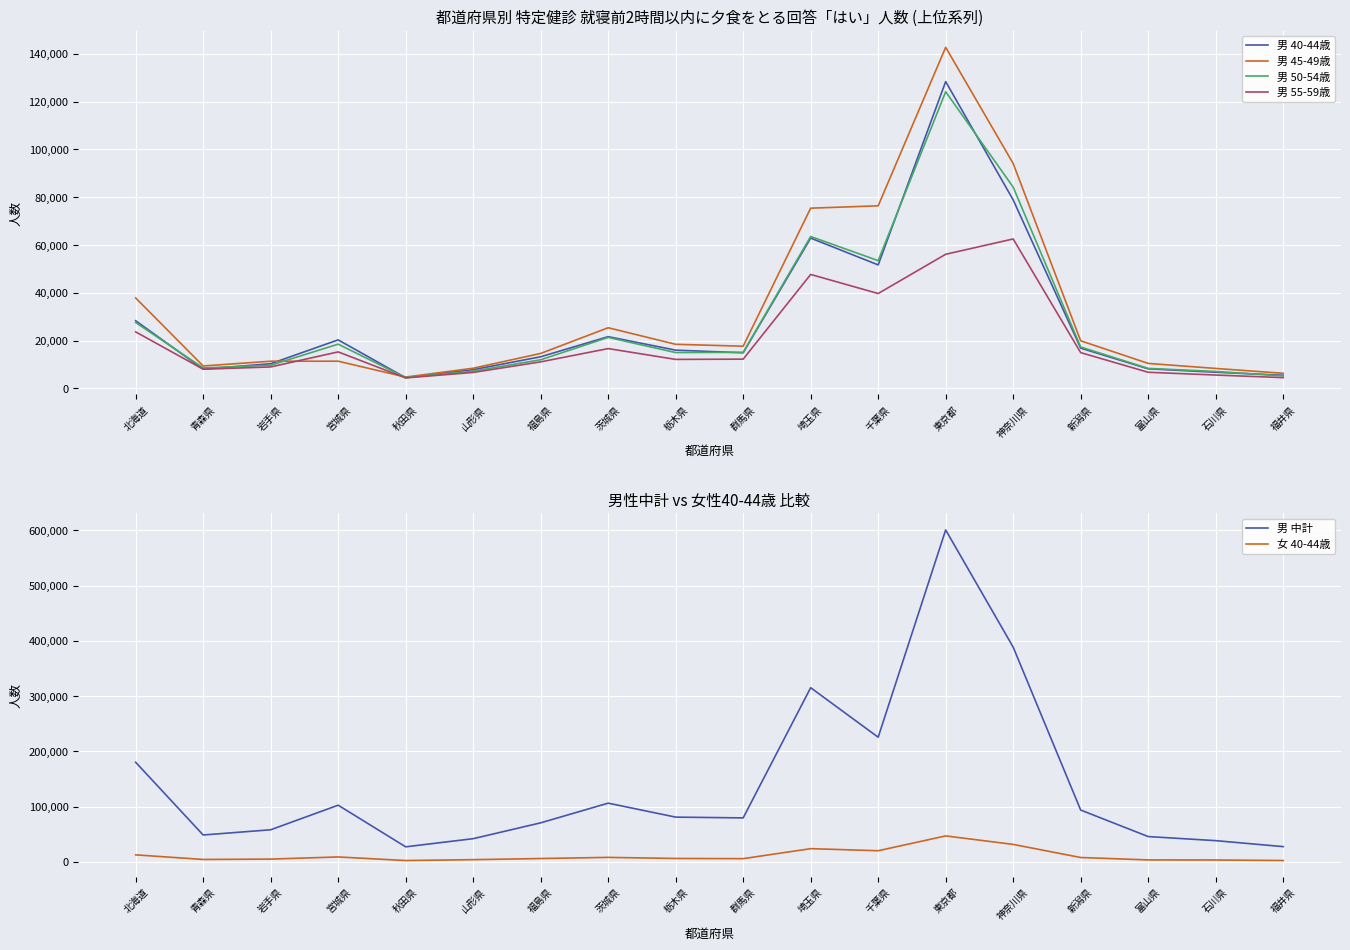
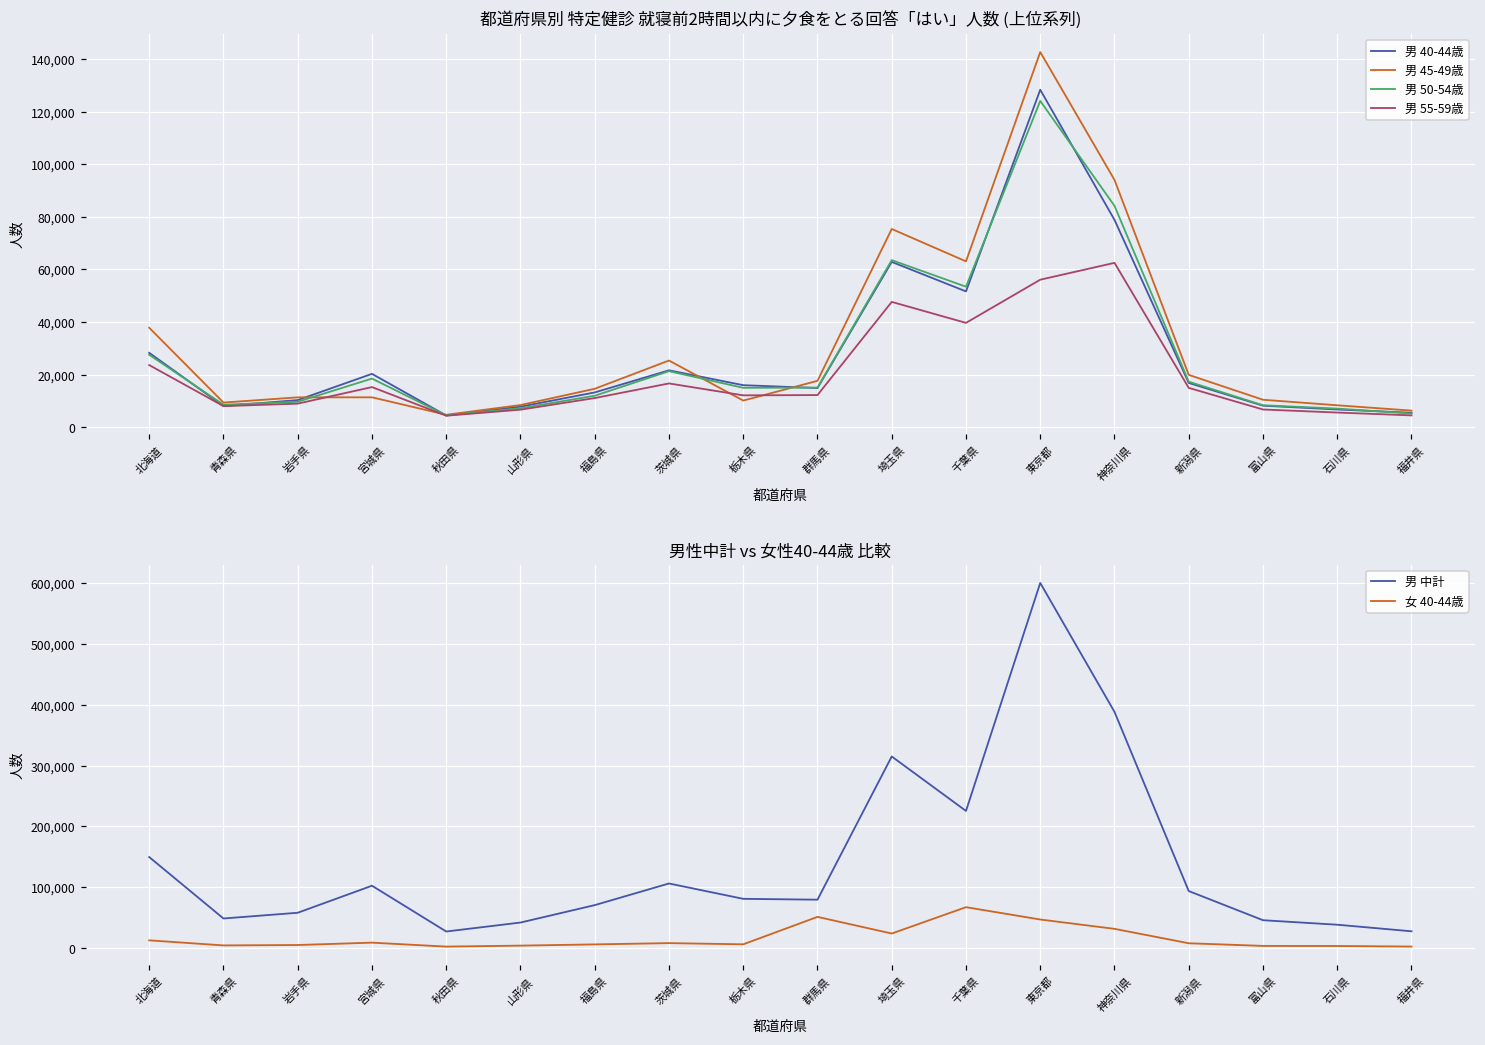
都道府県別 特定健診 就寝前2時間以内に夕食をとる回答「はい」人数 (上位系列), 男 45-49歳, 栃木県: 18,000 -> 10,000
都道府県別 特定健診 就寝前2時間以内に夕食をとる回答「はい」人数 (上位系列), 男 45-49歳, 千葉県: 76,000 -> 63,000
男性中計 vs 女性40-44歳 比較, 男 中計, 北海道: 180,000 -> 150,000
男性中計 vs 女性40-44歳 比較, 女 40-44歳, 群馬県: 10,000 -> 50,000
男性中計 vs 女性40-44歳 比較, 女 40-44歳, 千葉県: 20,000 -> 70,000
